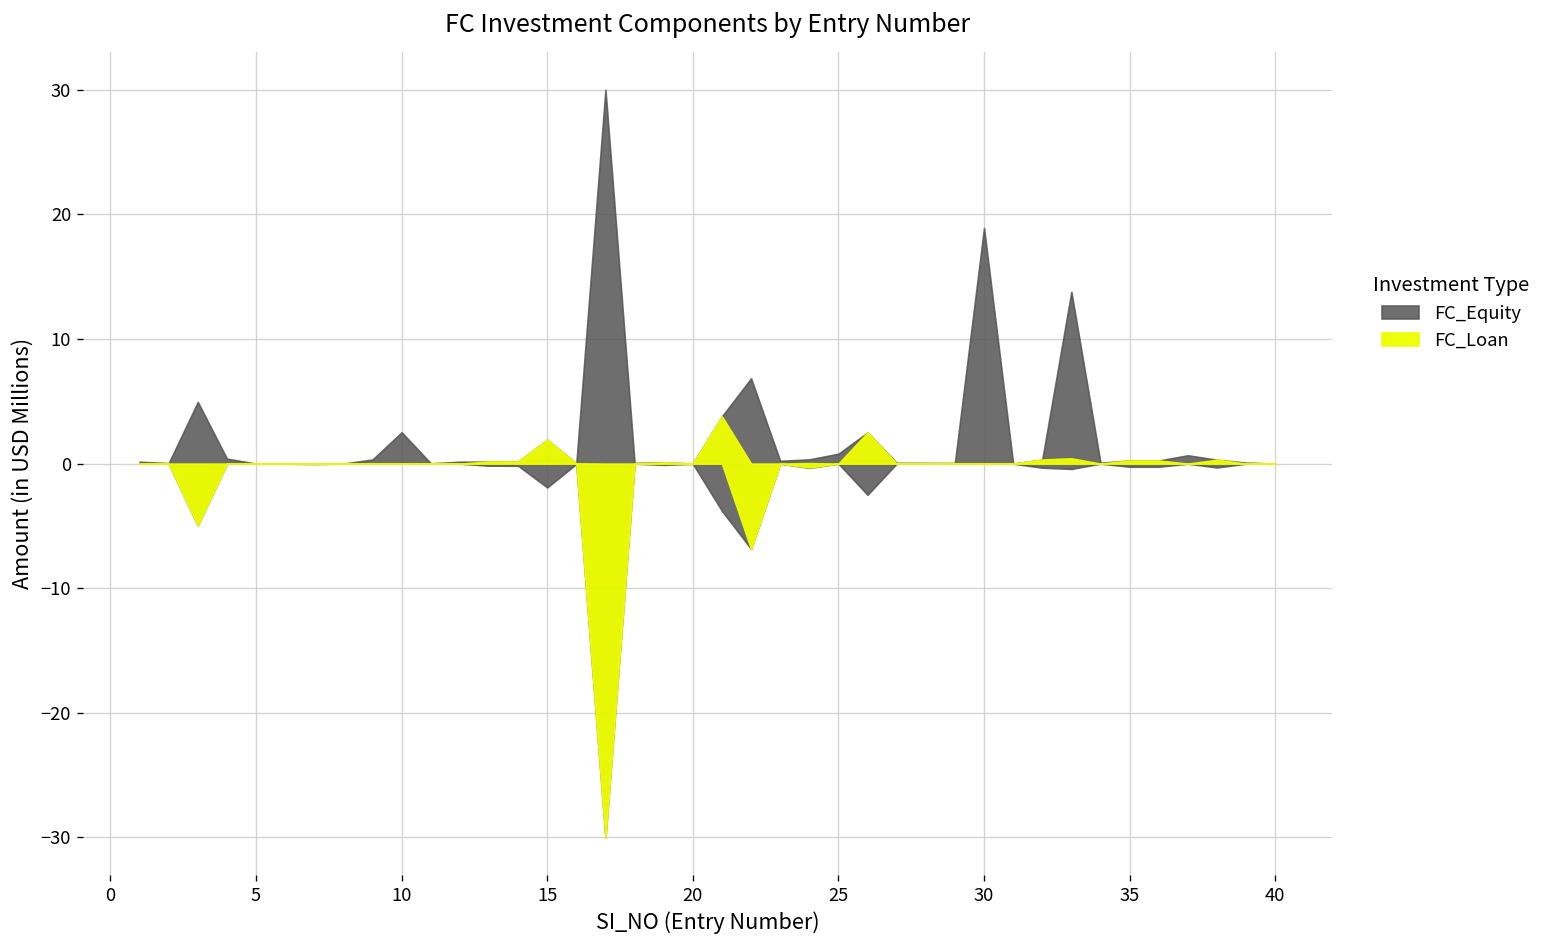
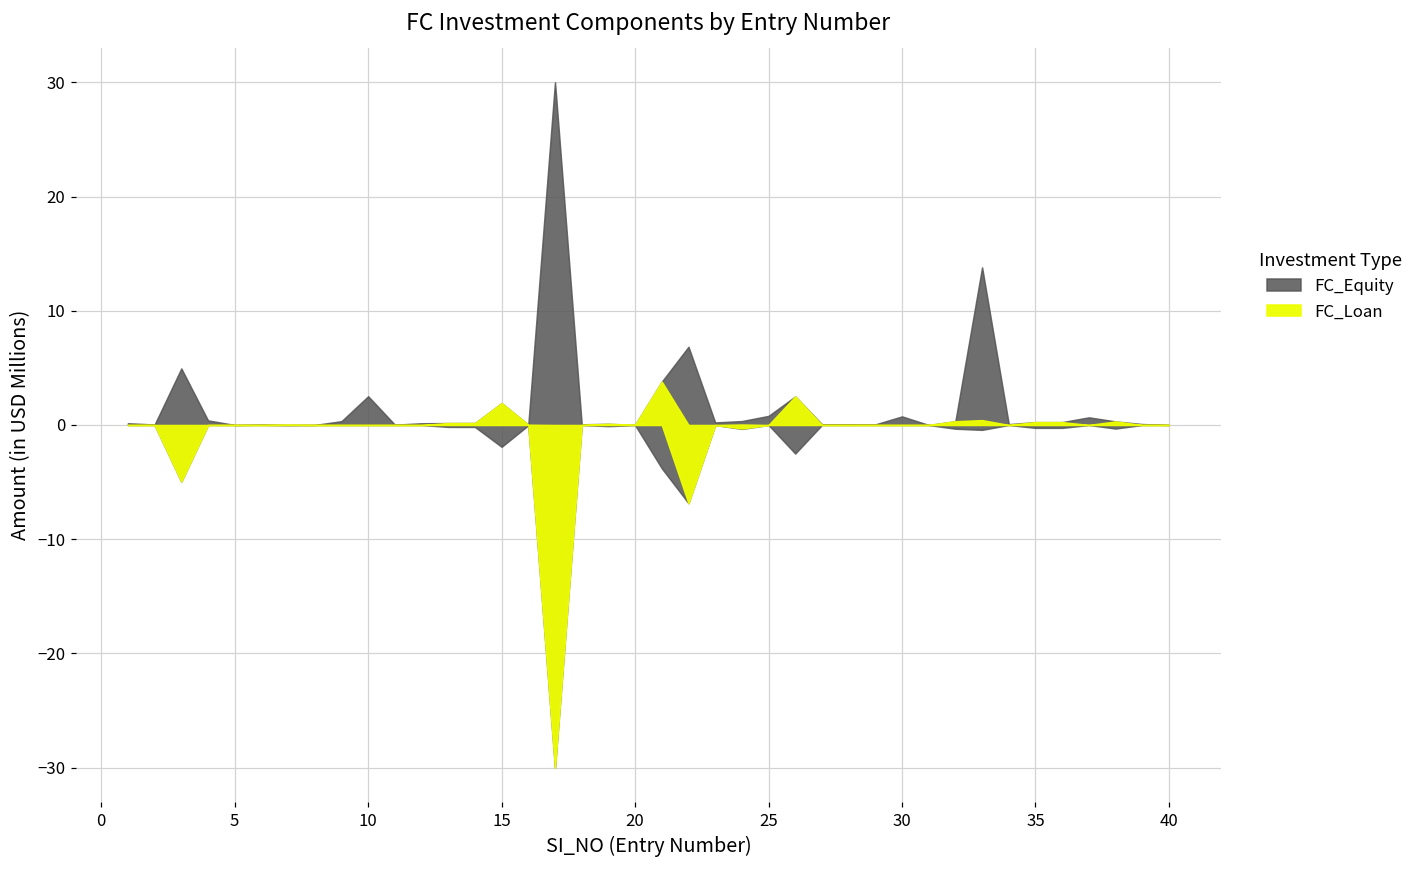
FC_Equity, 30: 18.9 -> 0.8
